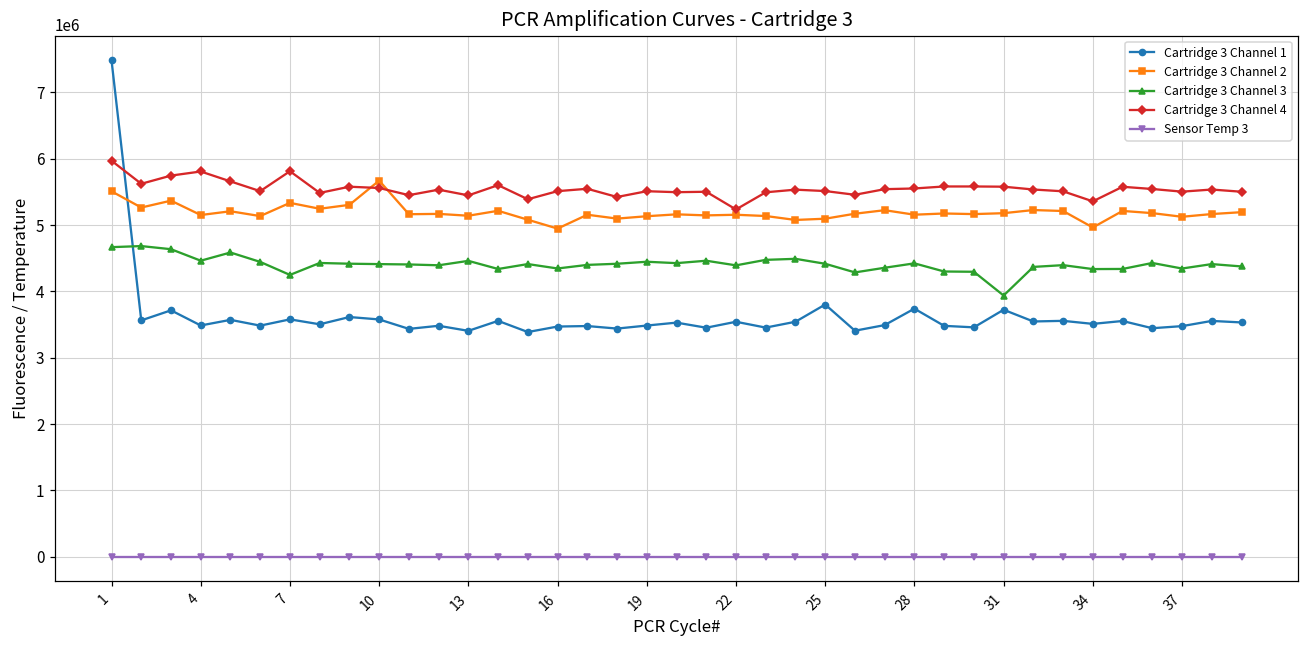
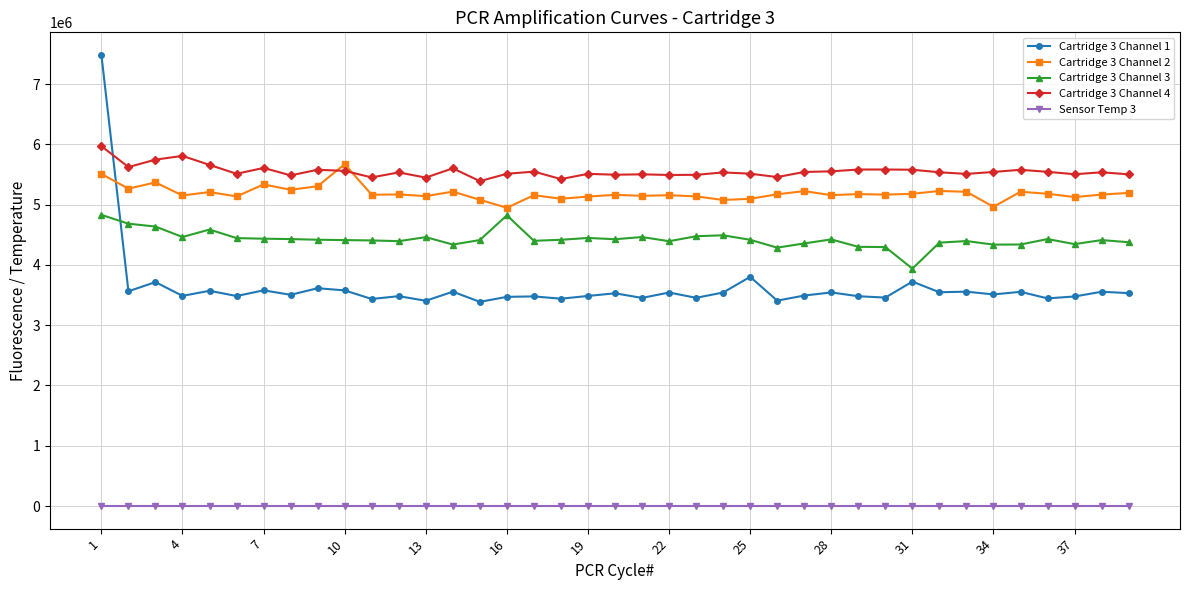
Cartridge 3 Channel 3, 1: 4700000 -> 4800000
Cartridge 3 Channel 3, 7: 4200000 -> 4400000
Cartridge 3 Channel 4, 7: 5800000 -> 5600000
Cartridge 3 Channel 3, 16: 4300000 -> 4800000
Cartridge 3 Channel 4, 22: 5200000 -> 5500000
Cartridge 3 Channel 1, 28: 3700000 -> 3500000
Cartridge 3 Channel 4, 34: 5400000 -> 5500000
